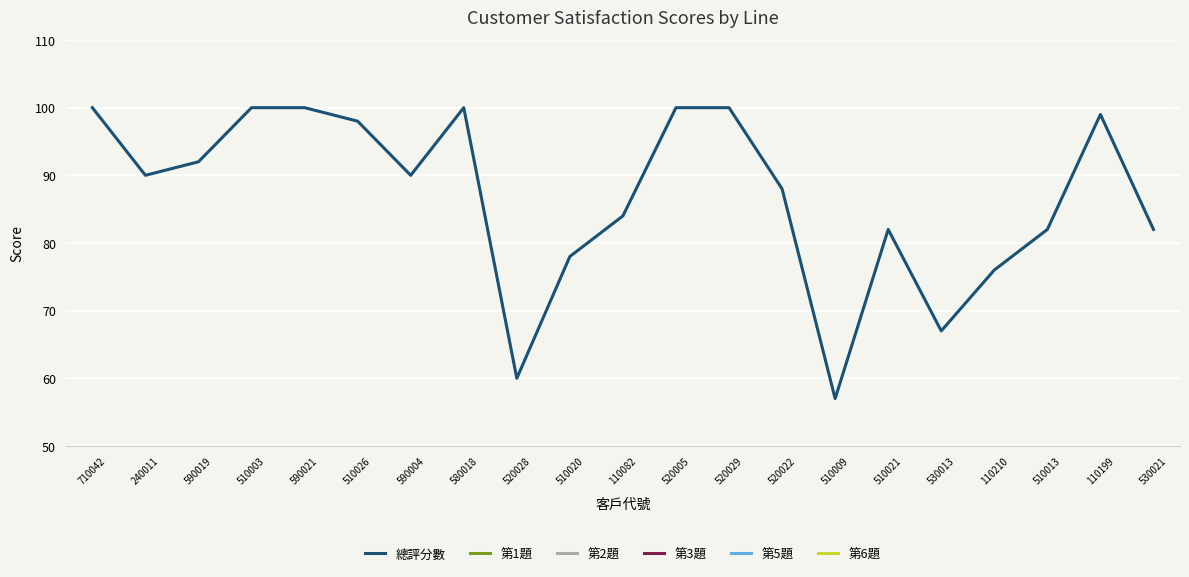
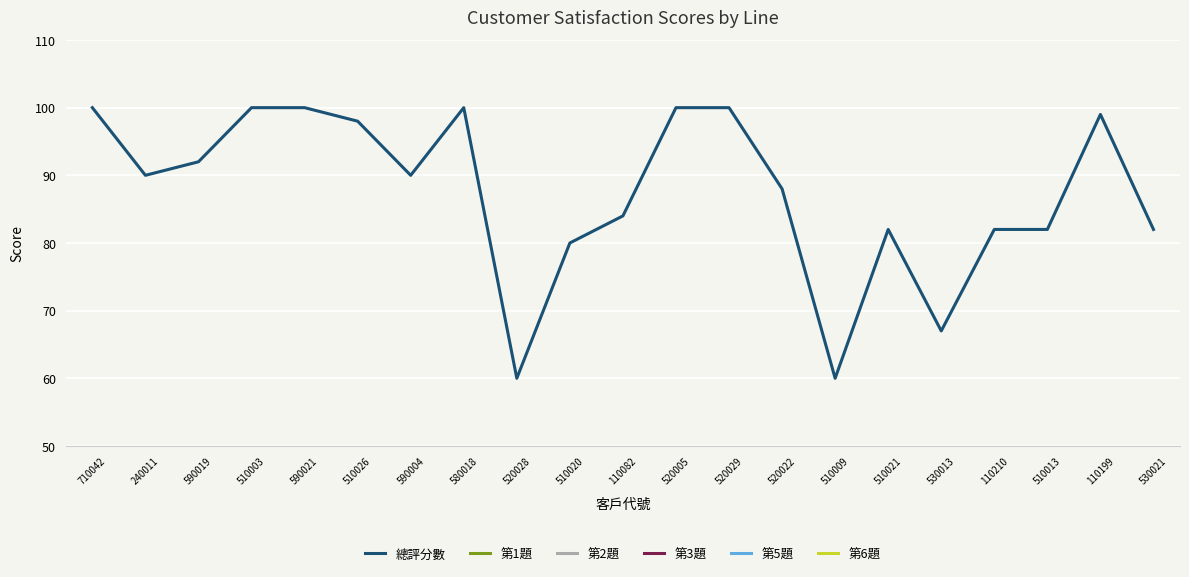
總評分數, 510020: 78 -> 80
總評分數, 510009: 57 -> 60
總評分數, 110210: 76 -> 82
